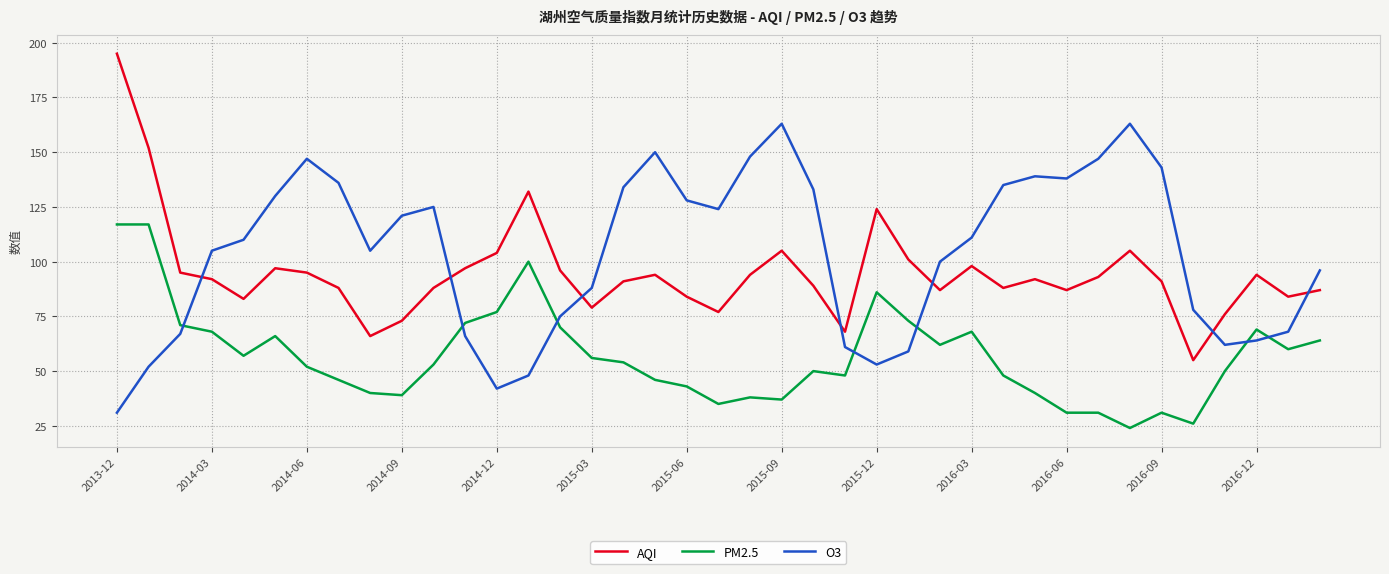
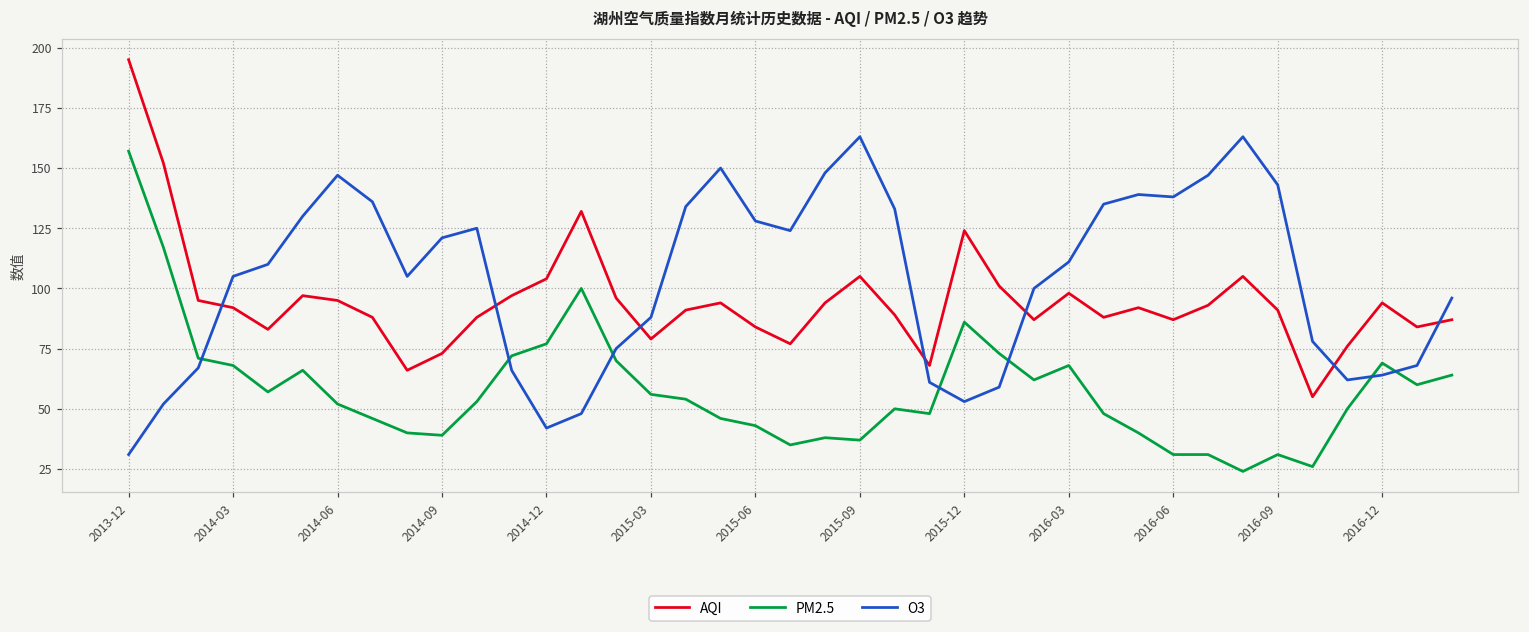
PM2.5, 2013-12: 117 -> 157
